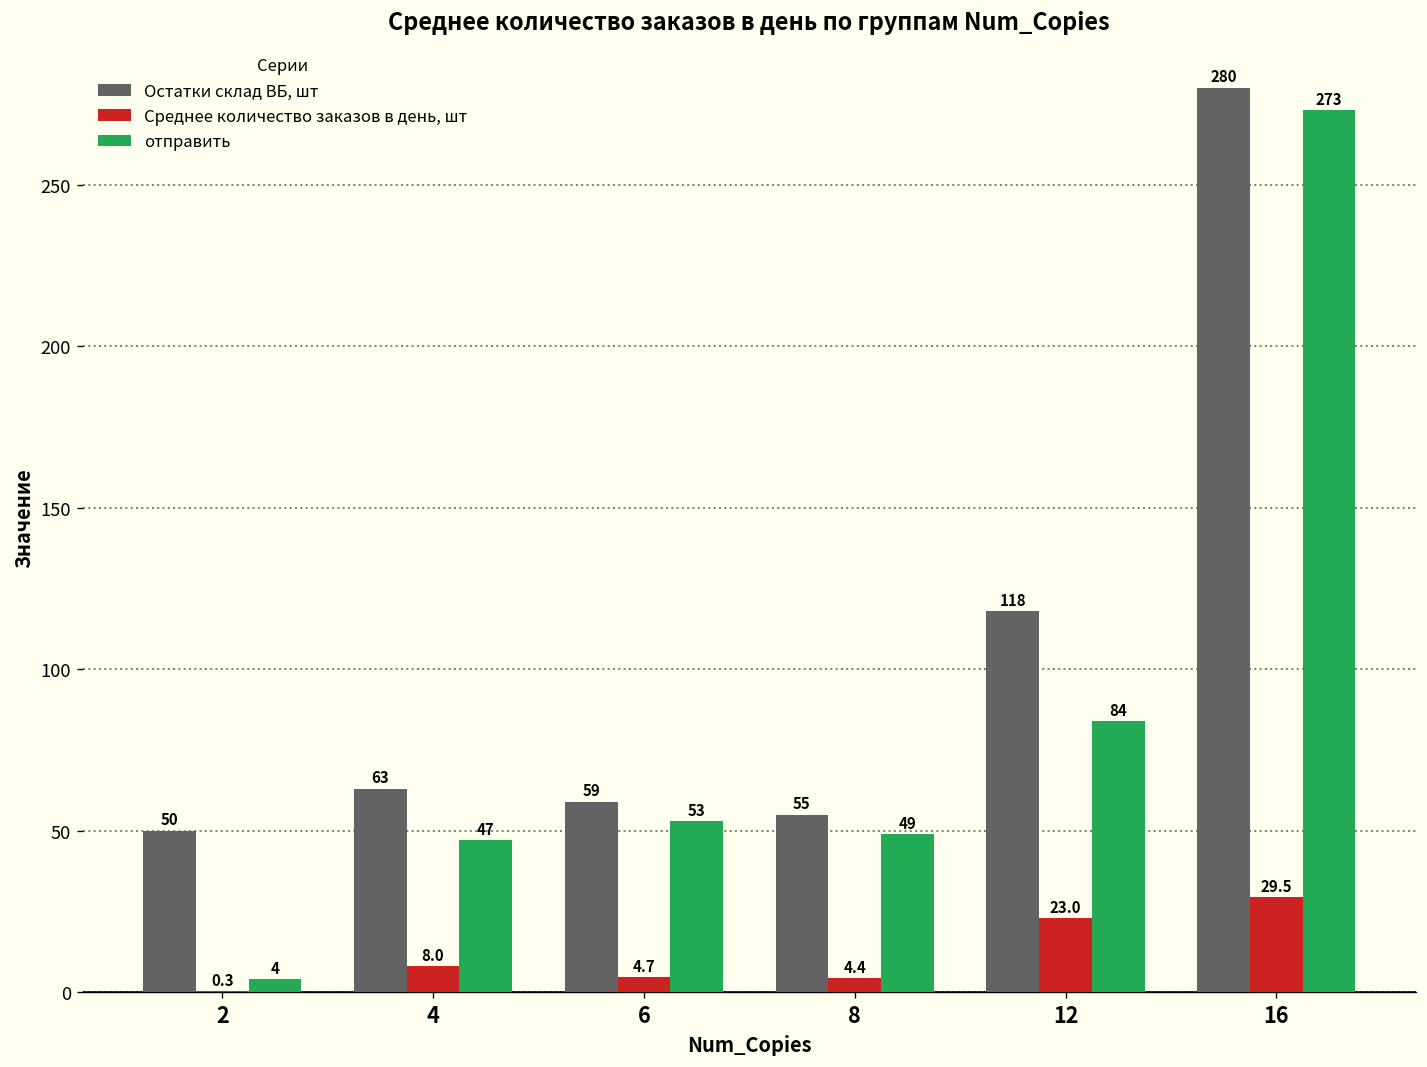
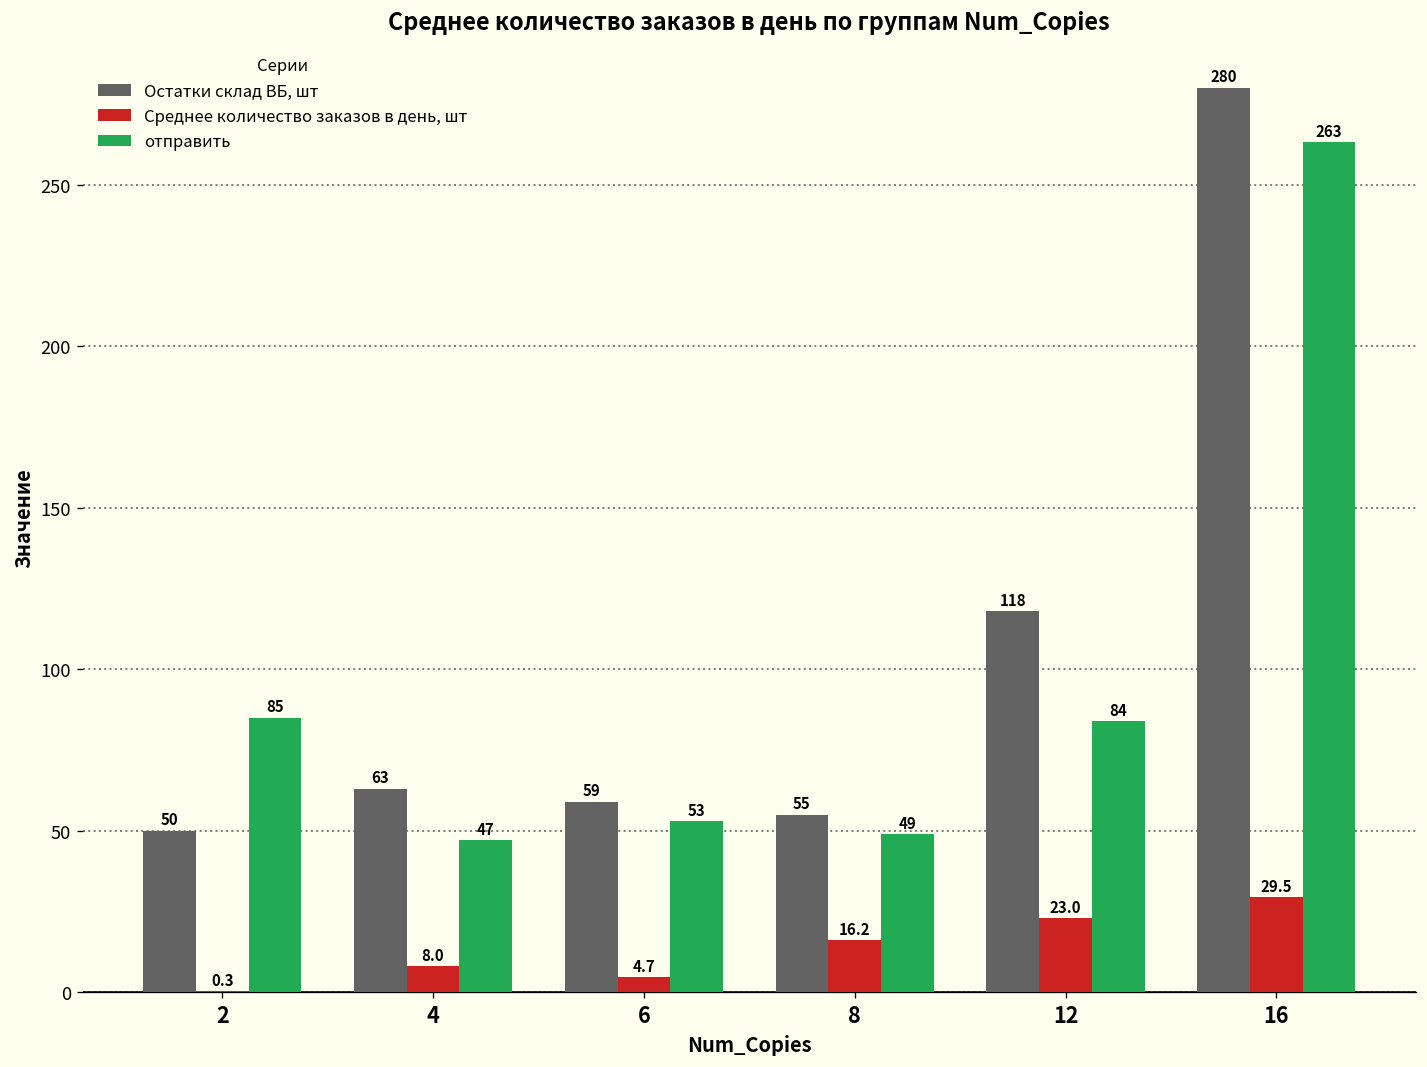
отправить, 2: 4 -> 85
Среднее количество заказов в день, шт, 8: 4.4 -> 16.2
отправить, 16: 273 -> 263
